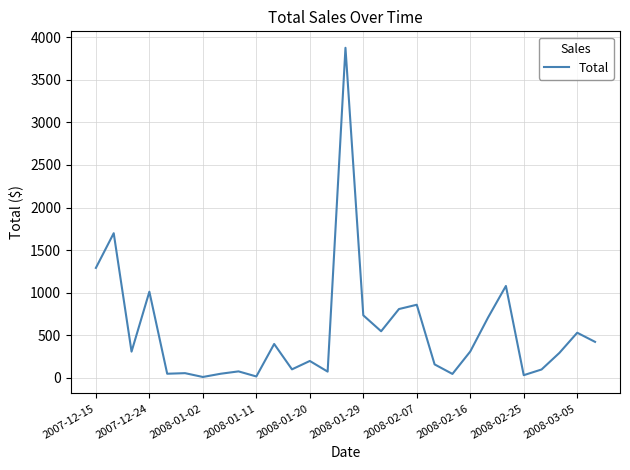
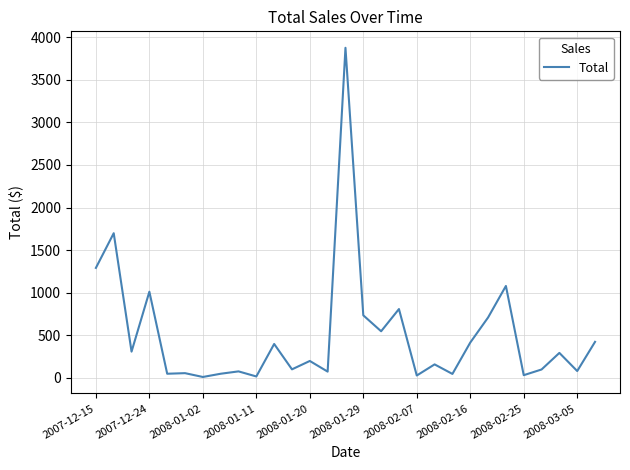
2008-02-07: 900 -> 0
2008-02-16: 300 -> 400
2008-03-05: 500 -> 100
